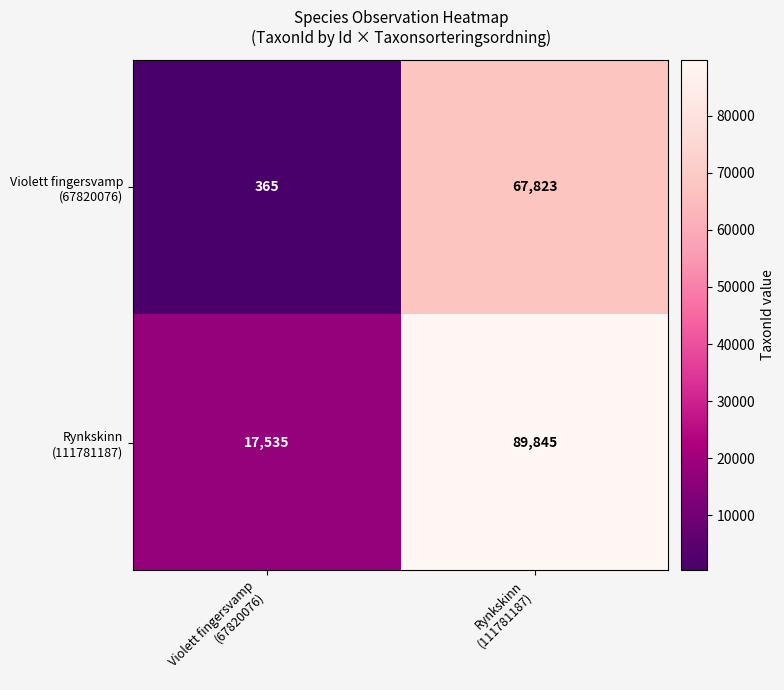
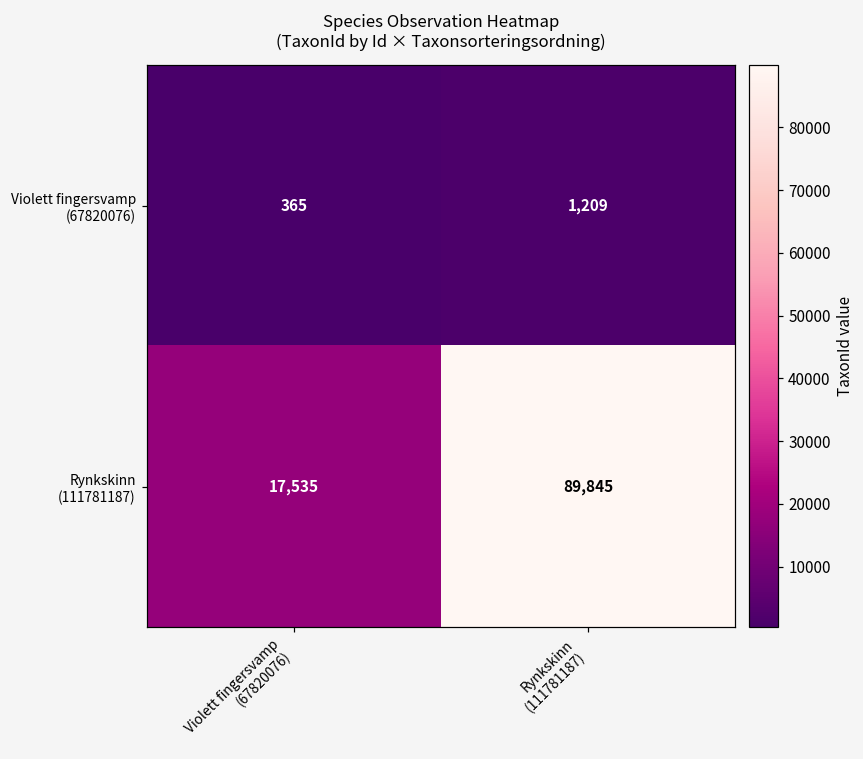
Violett fingersvamp (67820076), Rynkskinn (111781187): 67,823 -> 1,209
